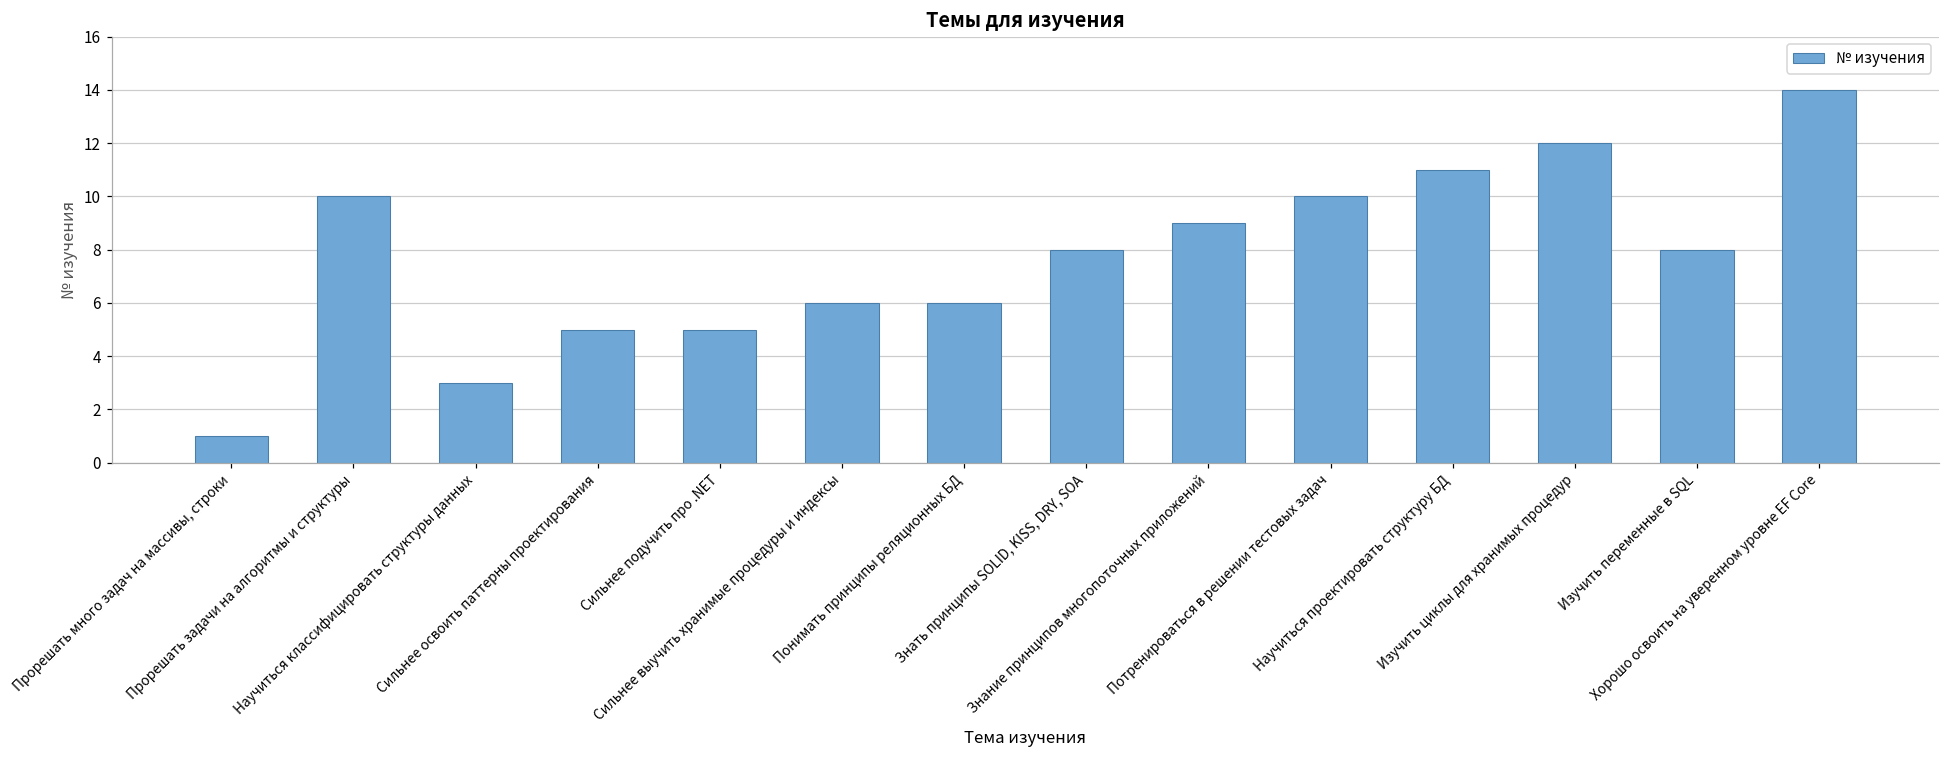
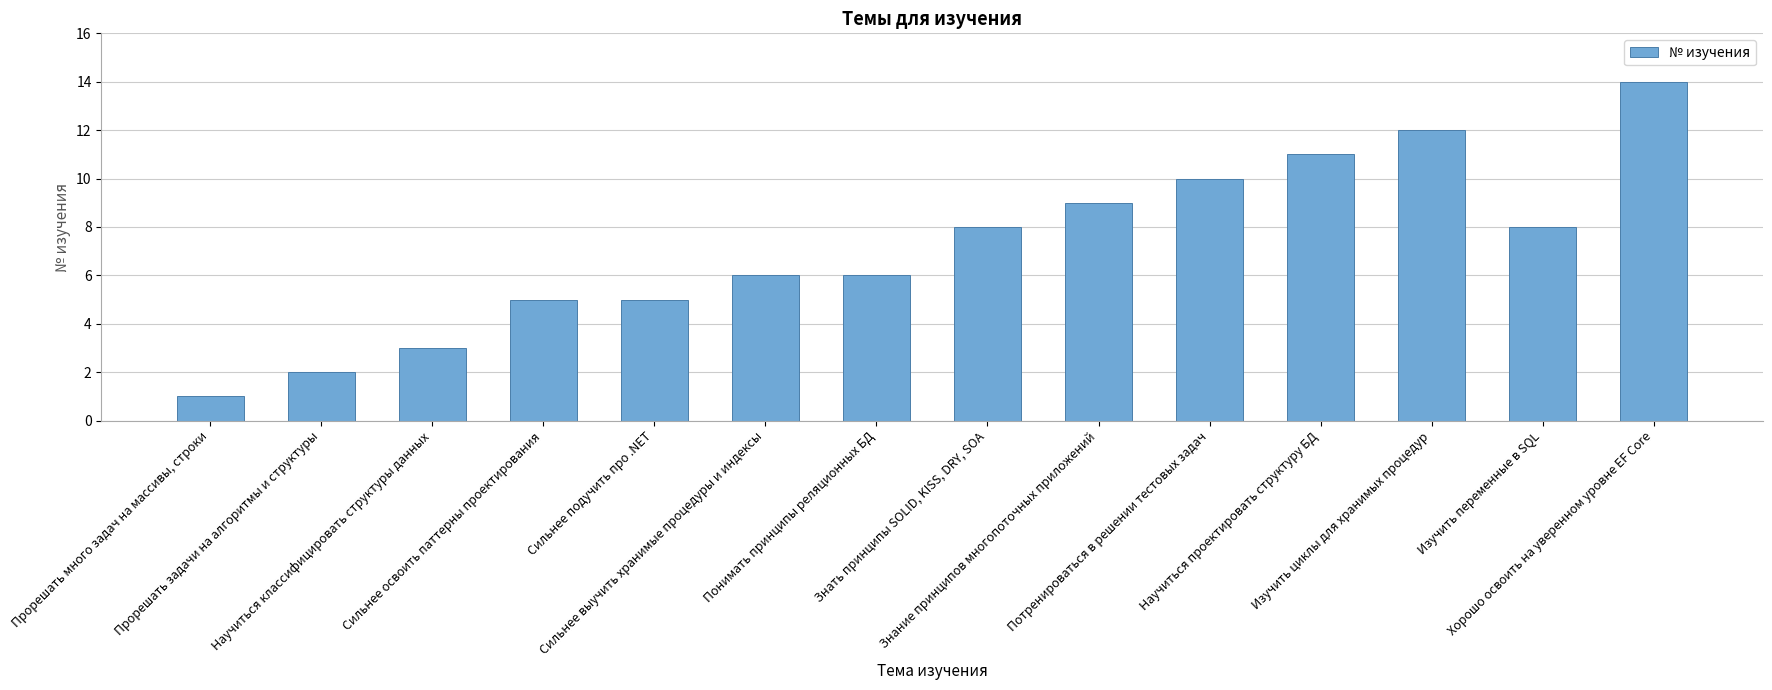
Прорешать задачи на алгоритмы и структуры: 10 -> 2
